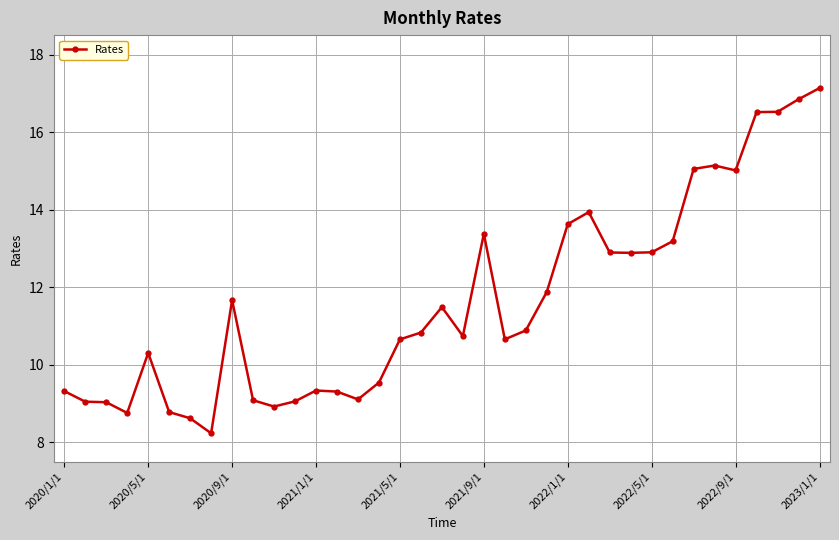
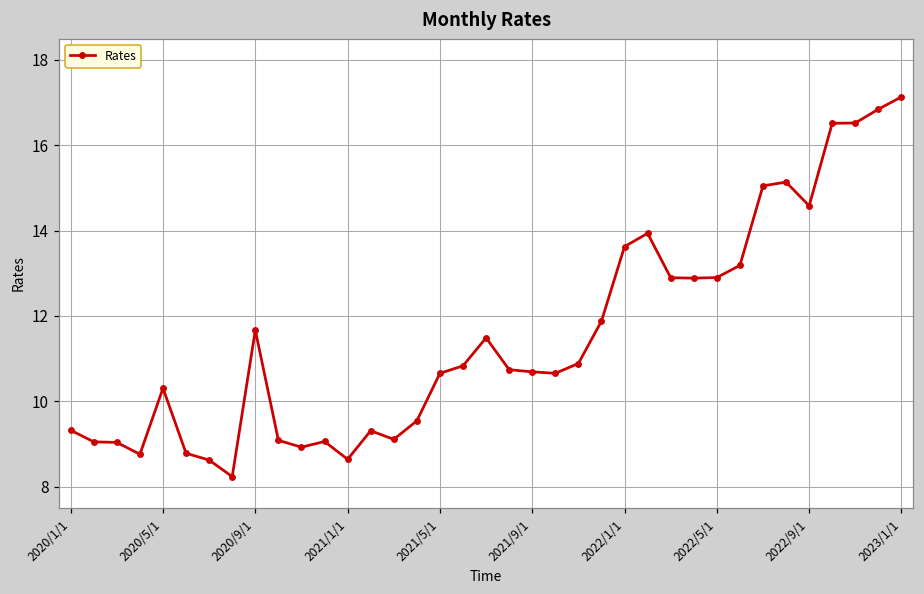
2021/1/1: 9.3 -> 8.6
2021/9/1: 13.4 -> 10.7
2022/9/1: 15.0 -> 14.6
